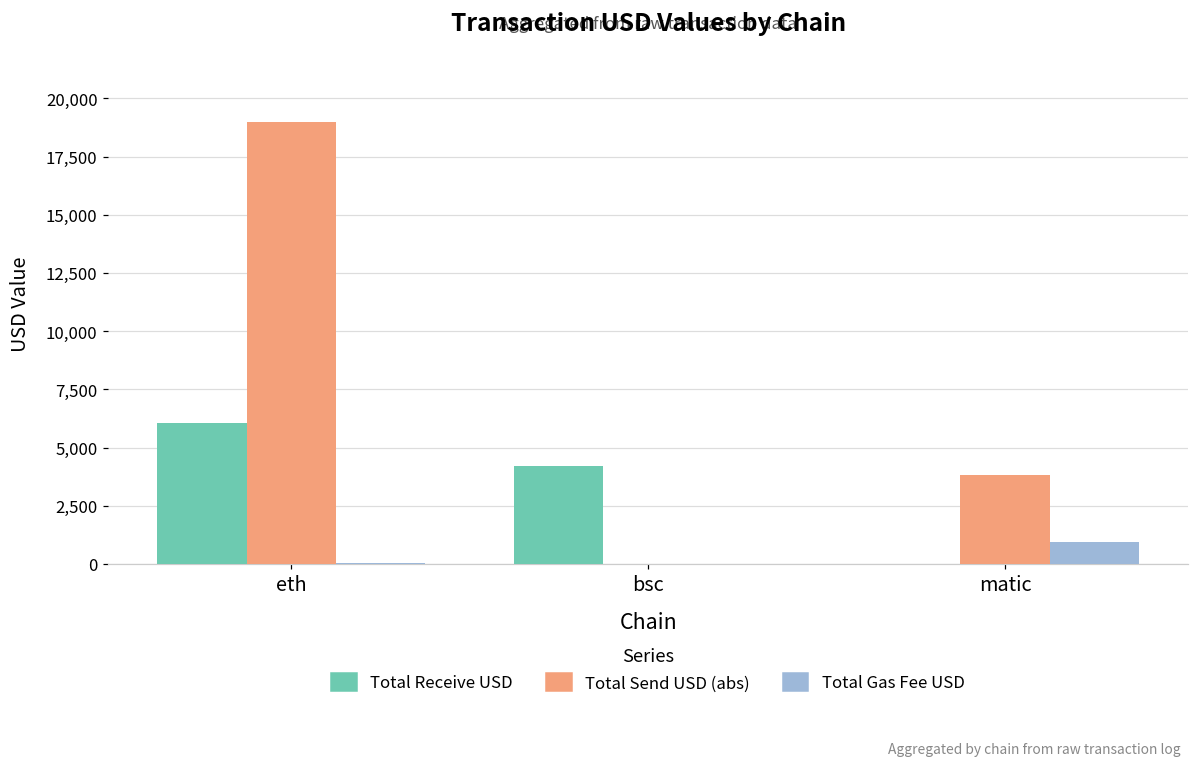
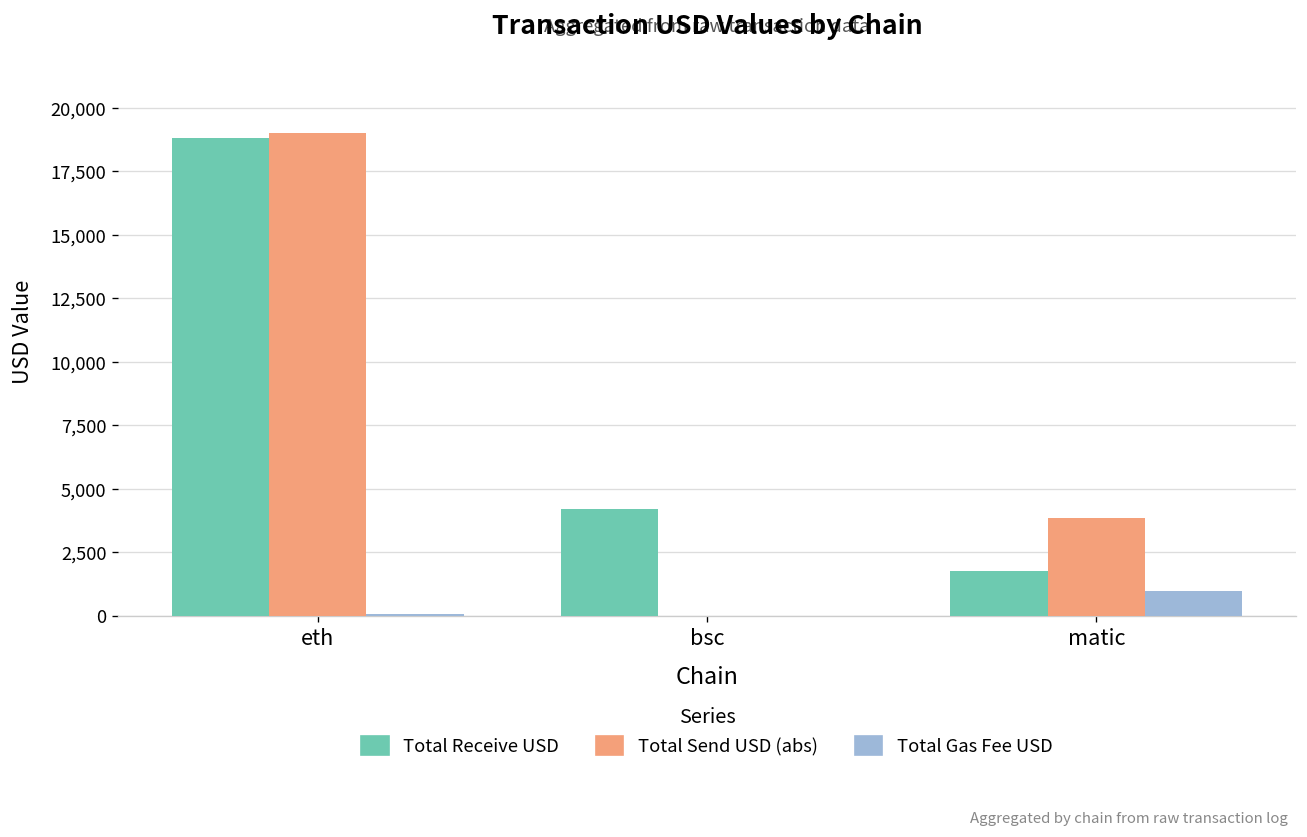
Total Receive USD, eth: 6,000 -> 18,800
Total Receive USD, matic: 0 -> 1,700
